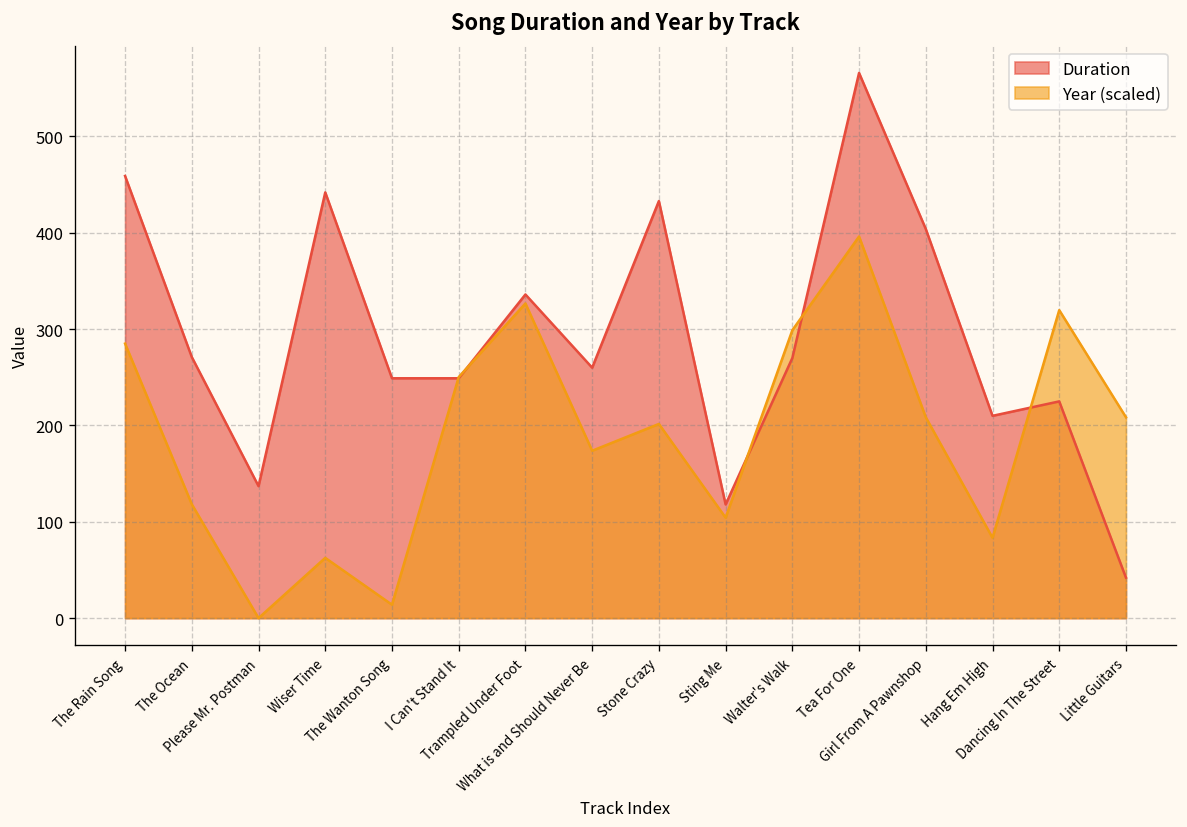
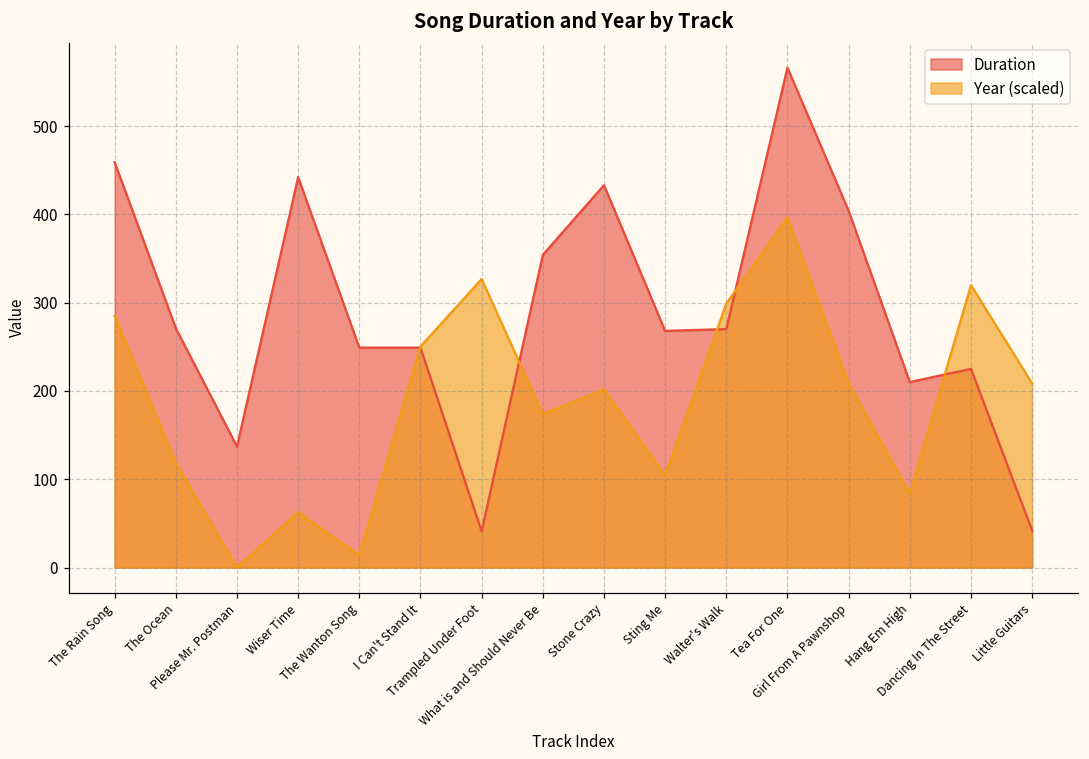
Duration, Trampled Under Foot: 340 -> 40
Duration, What is and Should Never Be: 260 -> 350
Duration, Sting Me: 120 -> 270
